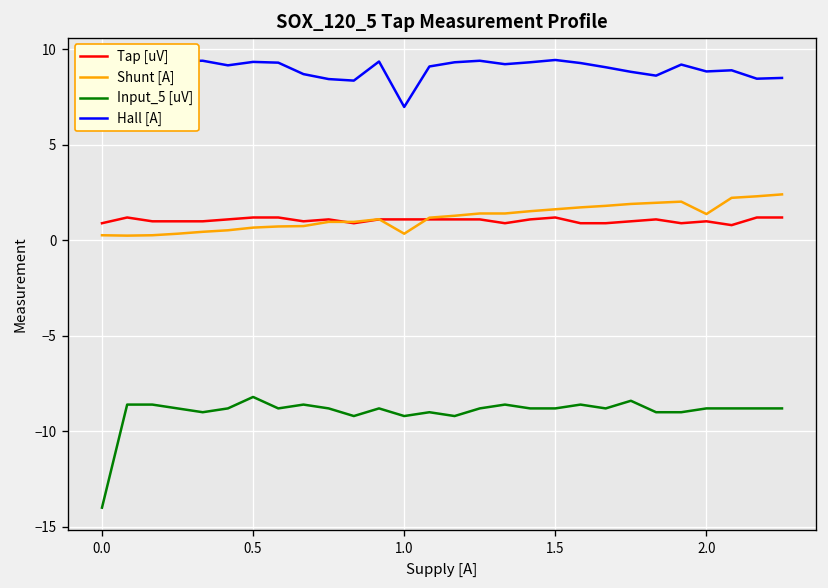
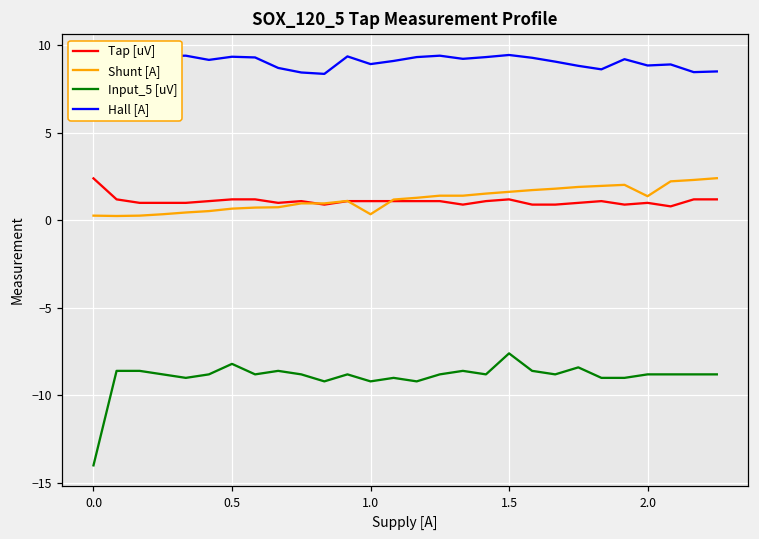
Tap [uV], 0.0: 0.9 -> 2.4
Hall [A], 1.0: 7.0 -> 8.9
Input_5 [uV], 1.5: -8.8 -> -7.6
